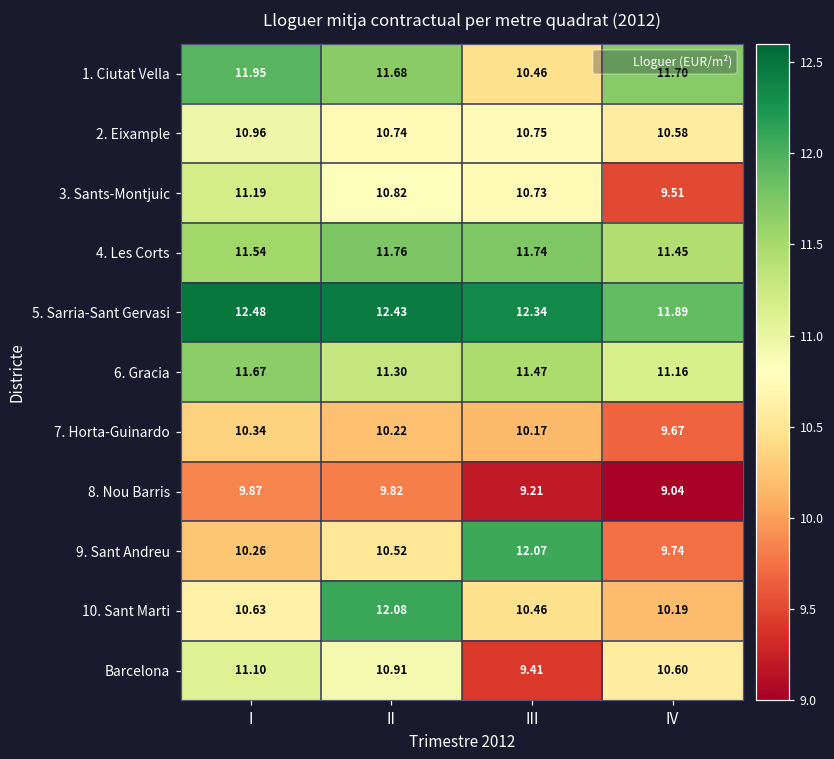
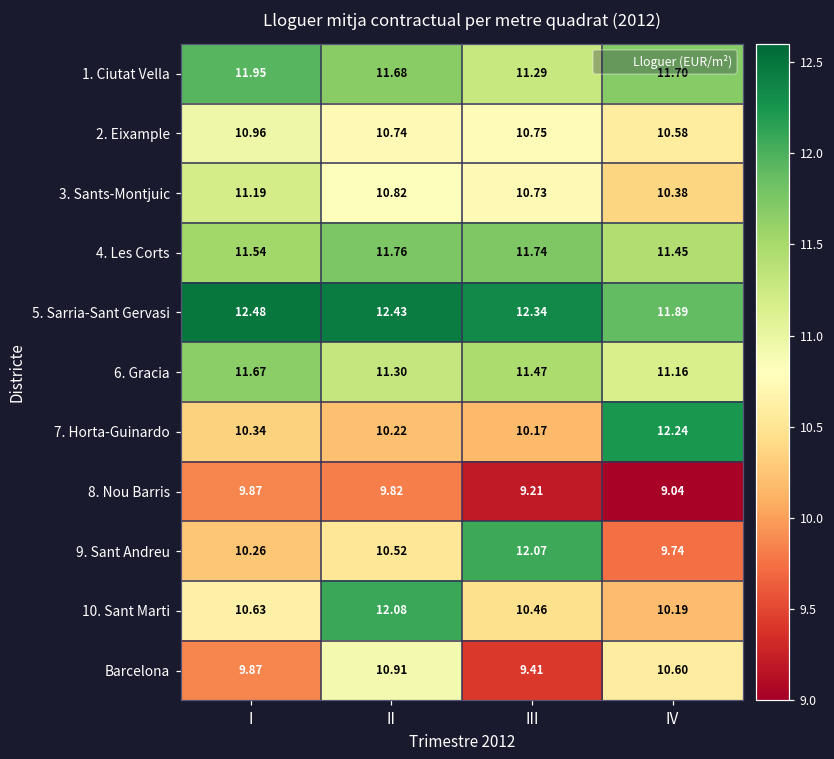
1. Ciutat Vella, III: 10.46 -> 11.29
3. Sants-Montjuic, IV: 9.51 -> 10.38
7. Horta-Guinardo, IV: 9.67 -> 12.24
Barcelona, I: 11.10 -> 9.87
